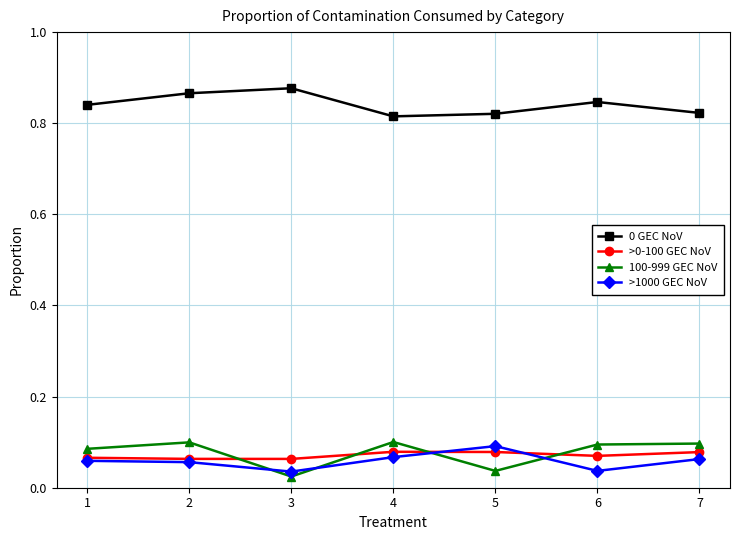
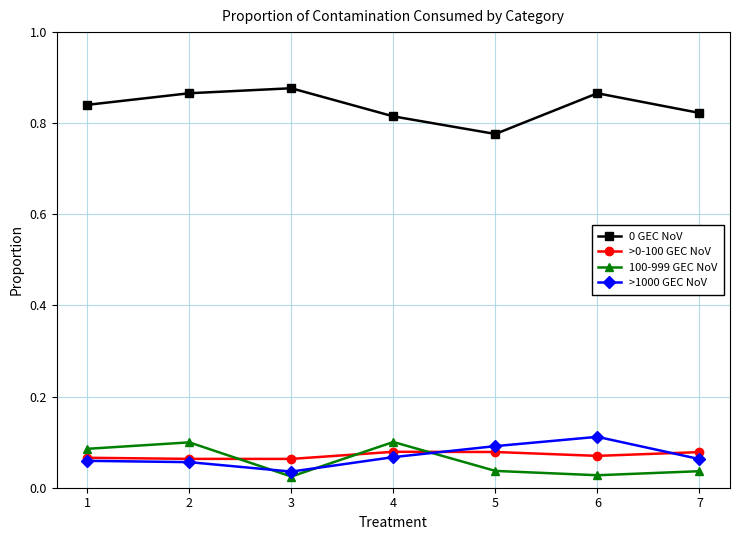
0 GEC NoV, 5: 0.82 -> 0.78
0 GEC NoV, 6: 0.85 -> 0.87
100-999 GEC NoV, 6: 0.09 -> 0.03
>1000 GEC NoV, 6: 0.04 -> 0.11
100-999 GEC NoV, 7: 0.10 -> 0.04
